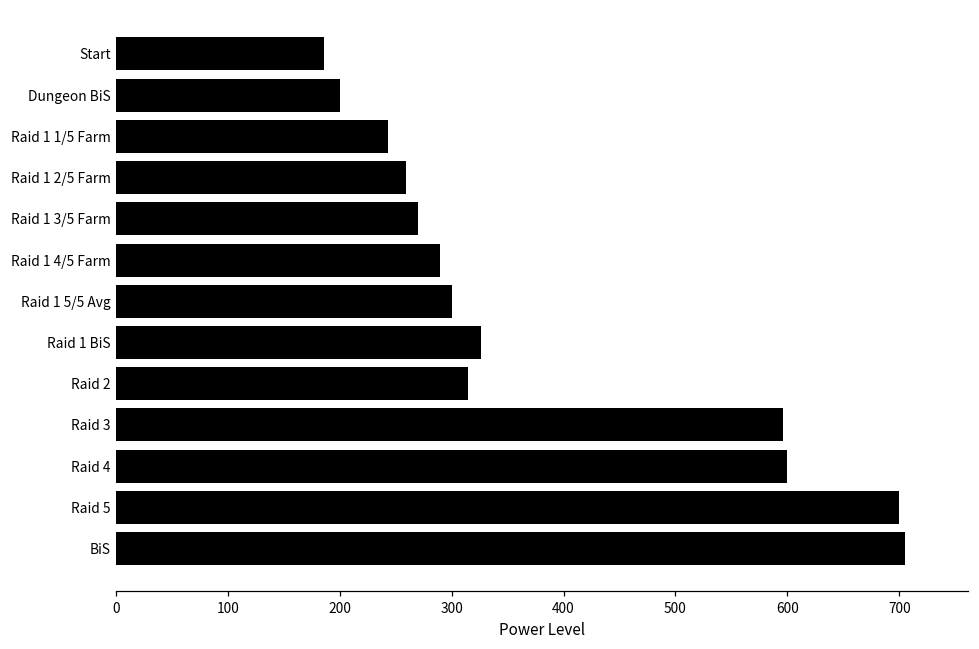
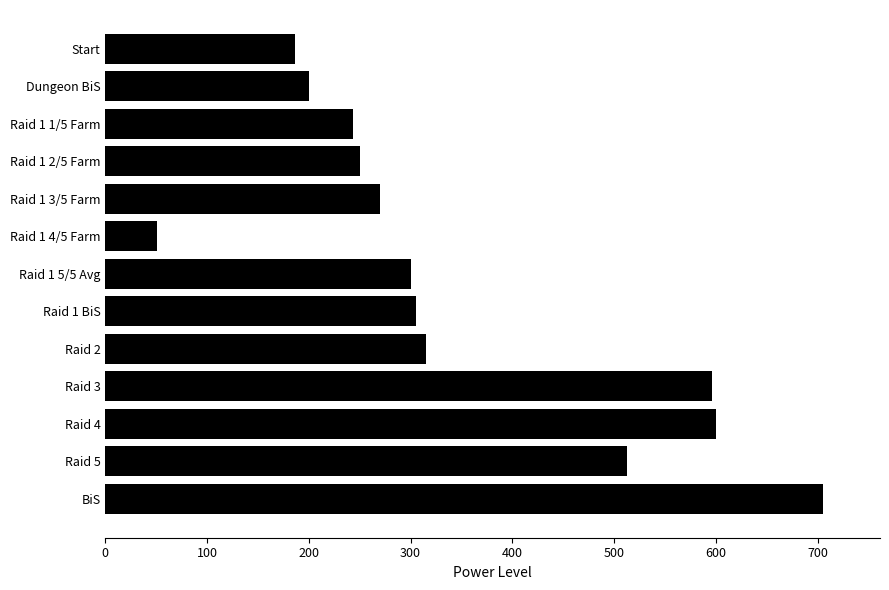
Raid 1 2/5 Farm: 259 -> 250
Raid 1 4/5 Farm: 290 -> 51
Raid 1 BiS: 326 -> 305
Raid 5: 700 -> 513
